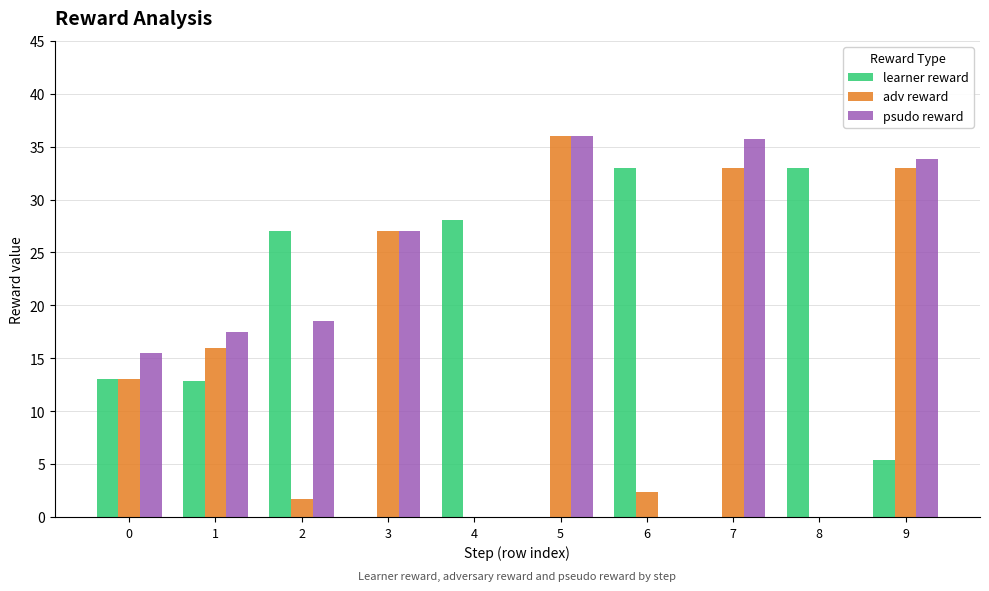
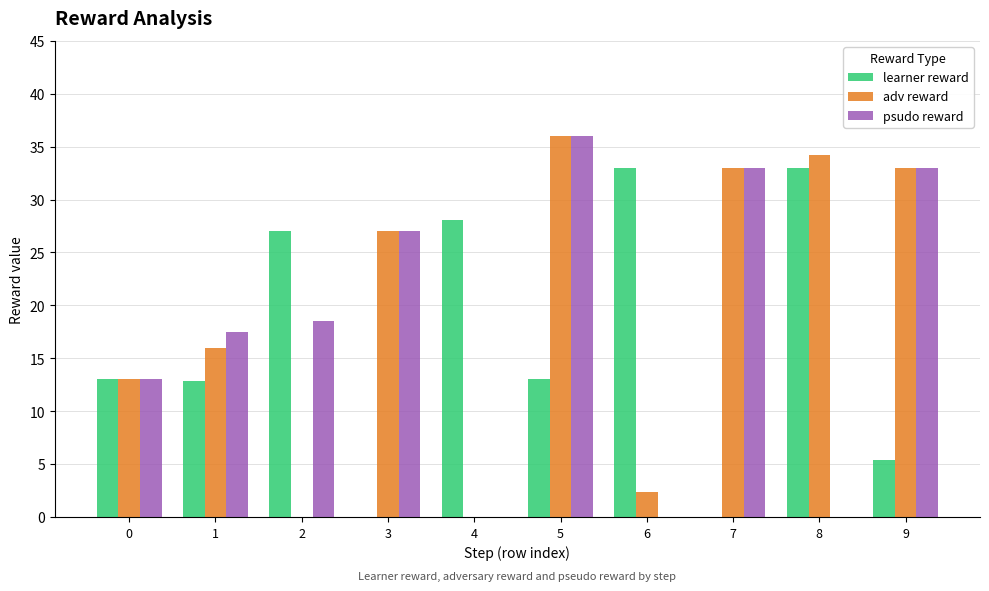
psudo reward, 0: 15.5 -> 13.0
adv reward, 2: 1.7 -> 0.0
learner reward, 5: 0 -> 13
psudo reward, 7: 35.7 -> 33.0
adv reward, 8: 0.0 -> 34.2
psudo reward, 9: 33.8 -> 33.0
